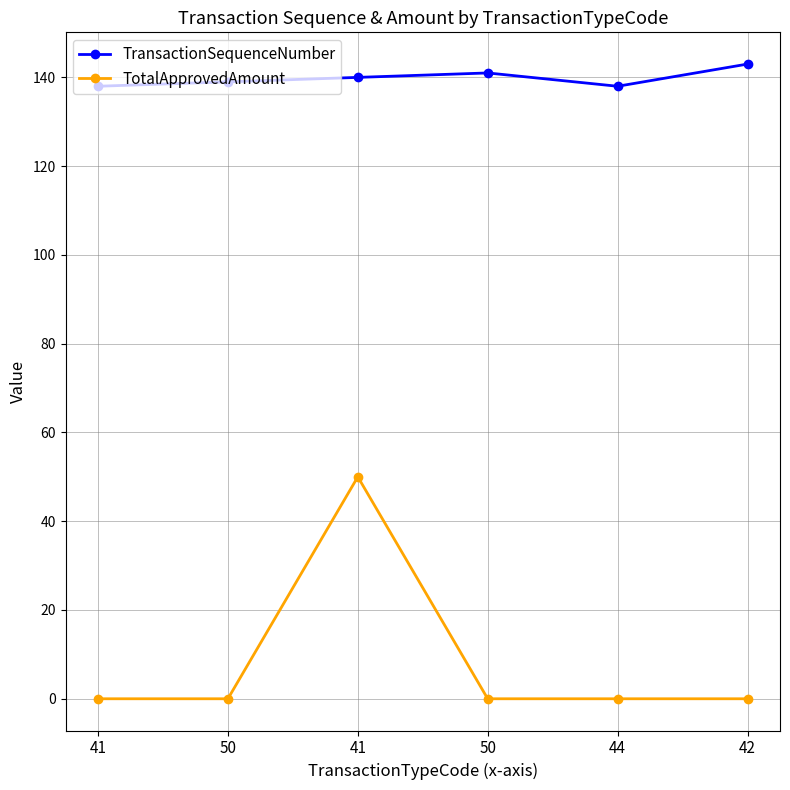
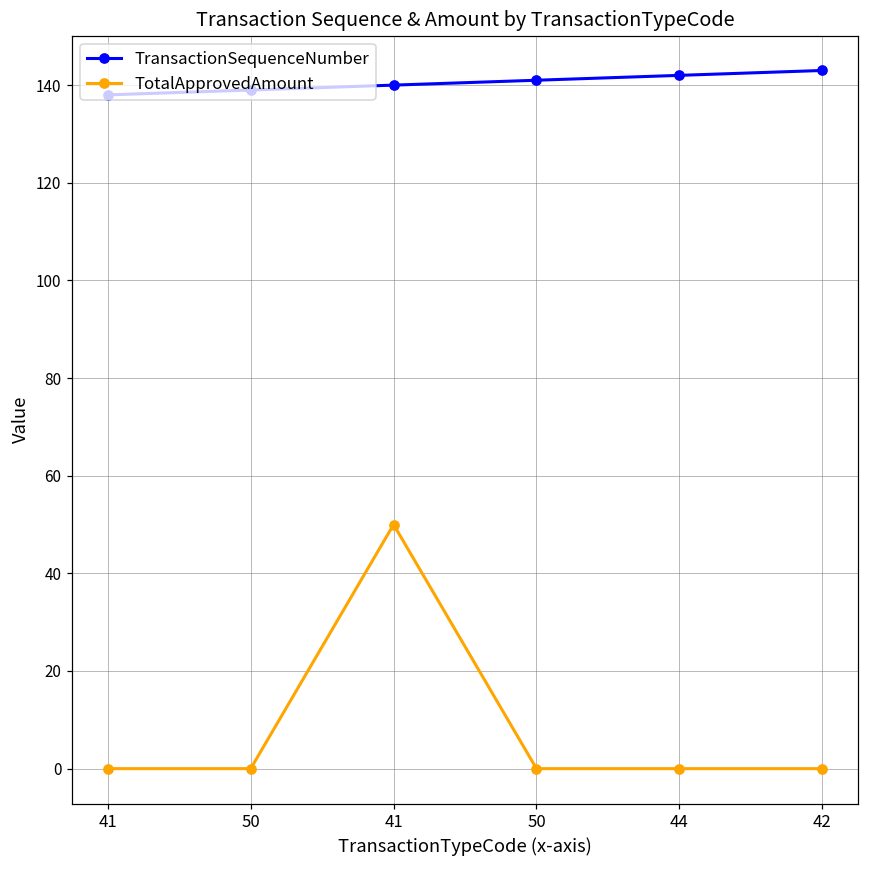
TransactionSequenceNumber, 44: 138 -> 142
